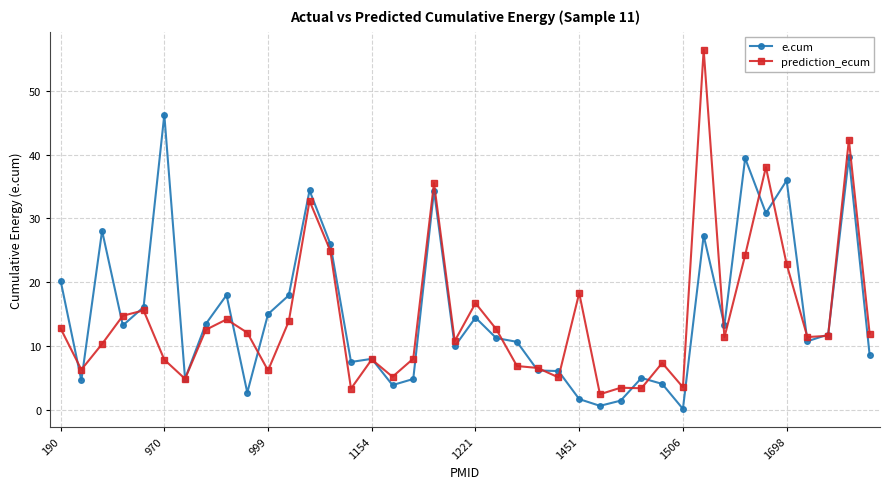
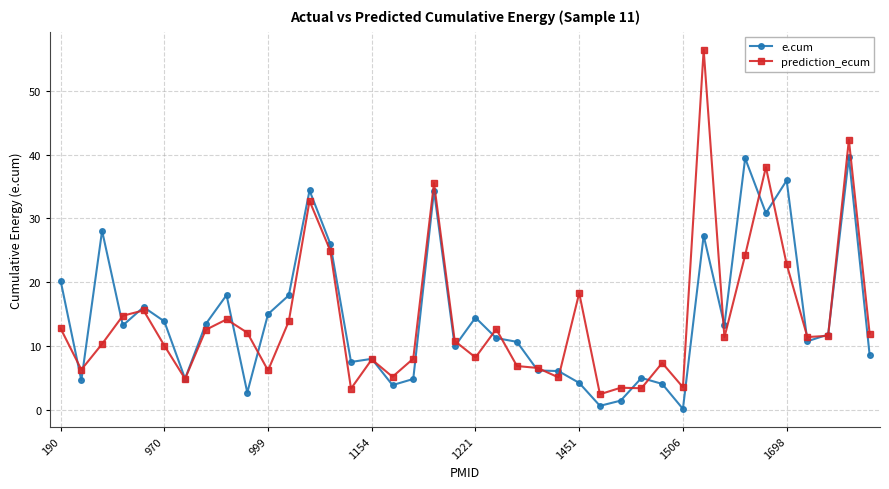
e.cum, 970: 46 -> 14
prediction_ecum, 970: 8 -> 10
prediction_ecum, 1221: 17 -> 8
e.cum, 1451: 2 -> 4
